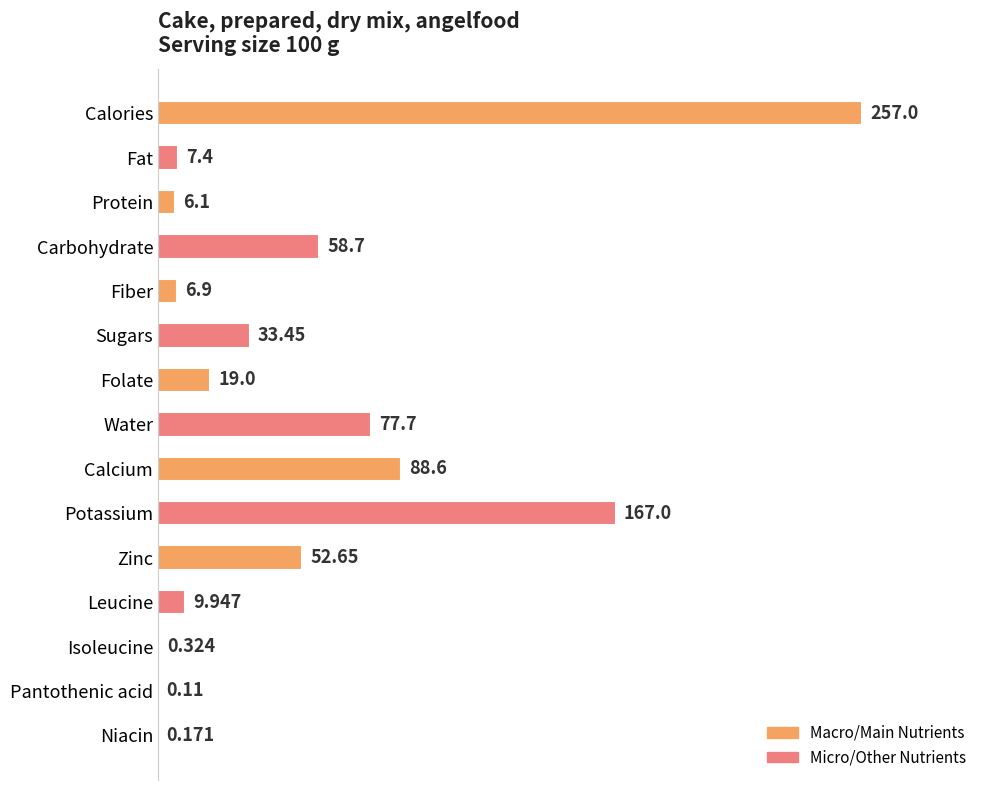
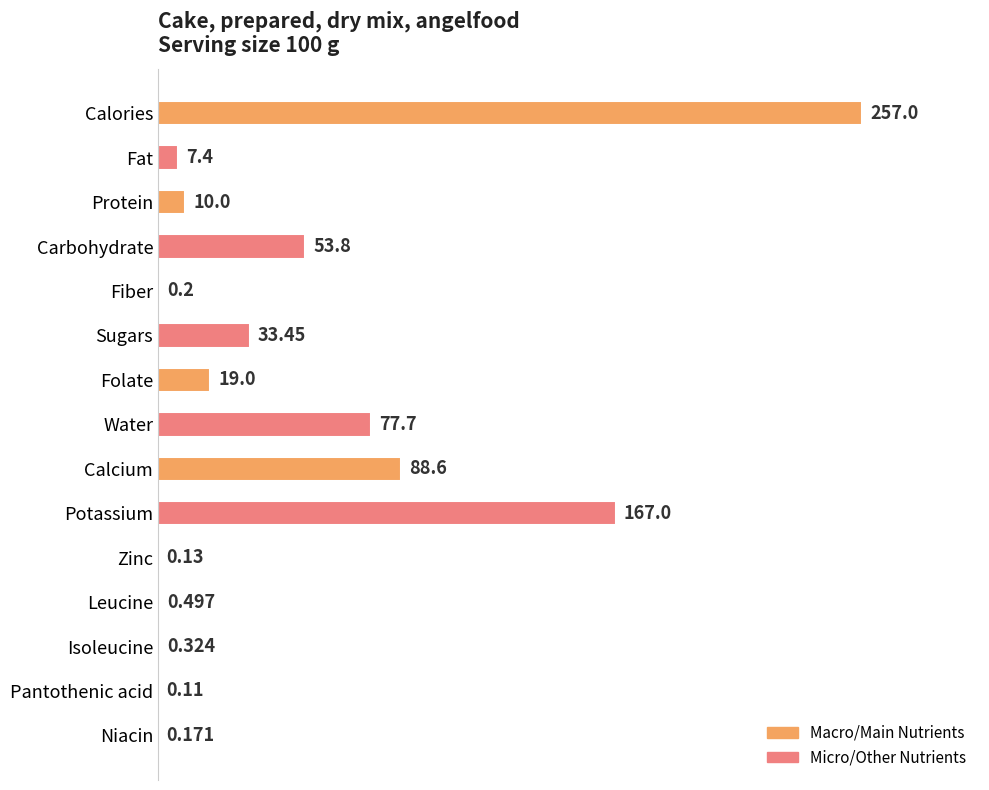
Protein: 6.1 -> 10.0
Carbohydrate: 58.7 -> 53.8
Fiber: 6.9 -> 0.2
Zinc: 52.65 -> 0.13
Leucine: 9.947 -> 0.497
